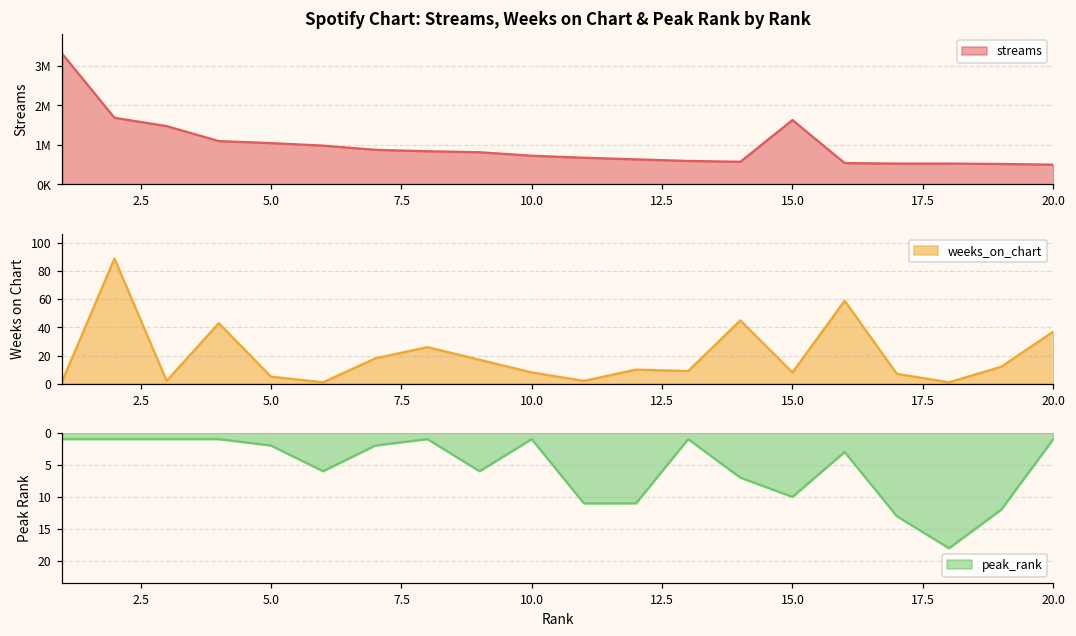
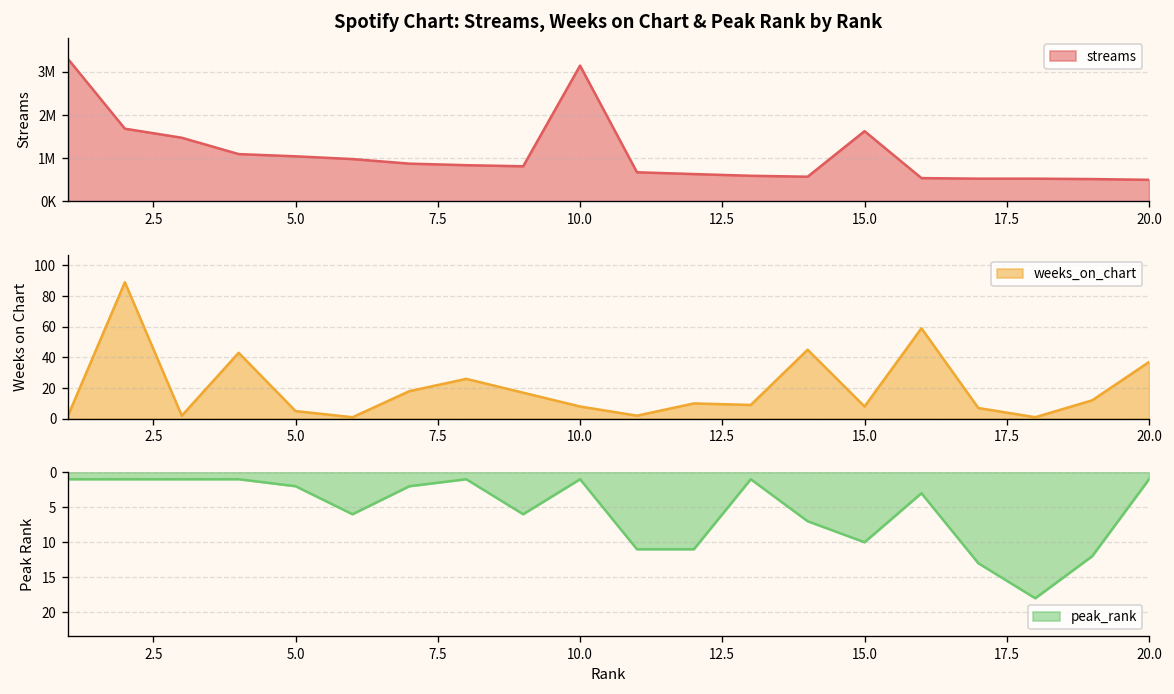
Spotify Chart: Streams, Weeks on Chart & Peak Rank by Rank, 10.0: 700000 -> 3100000
